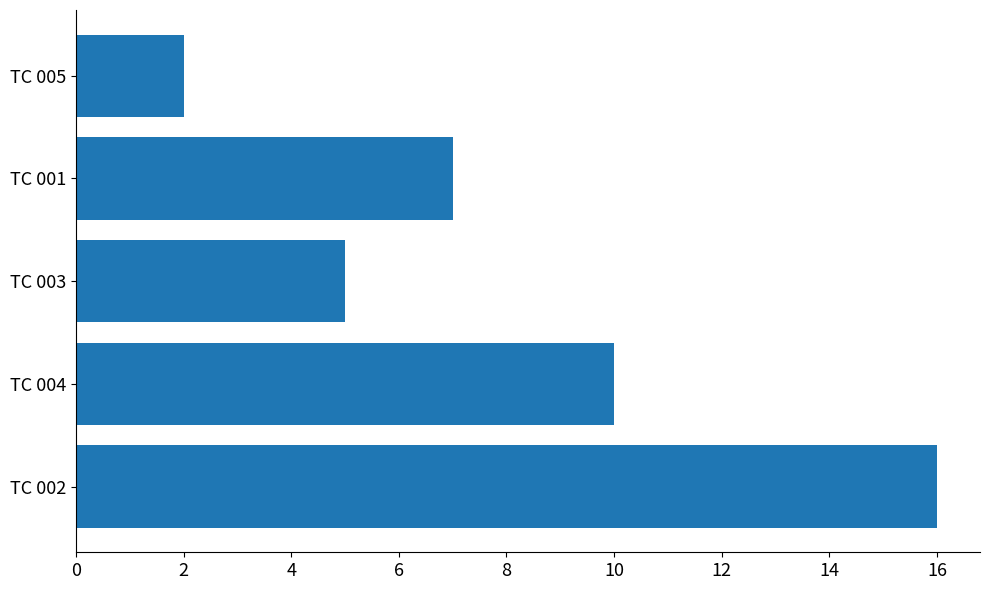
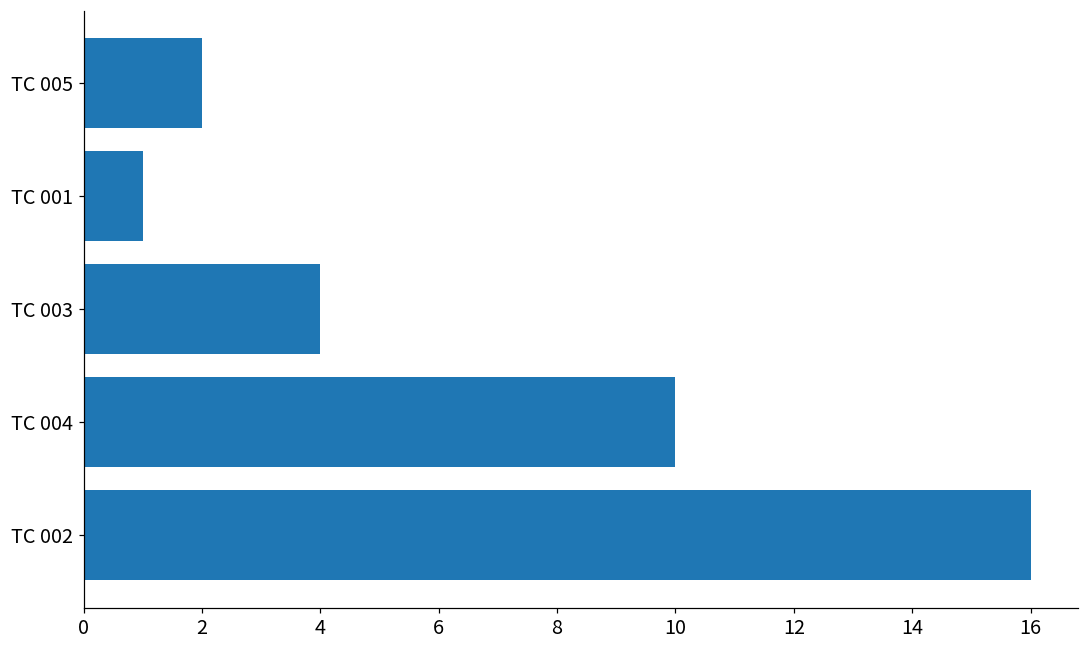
TC 001: 7 -> 1
TC 003: 5 -> 4
